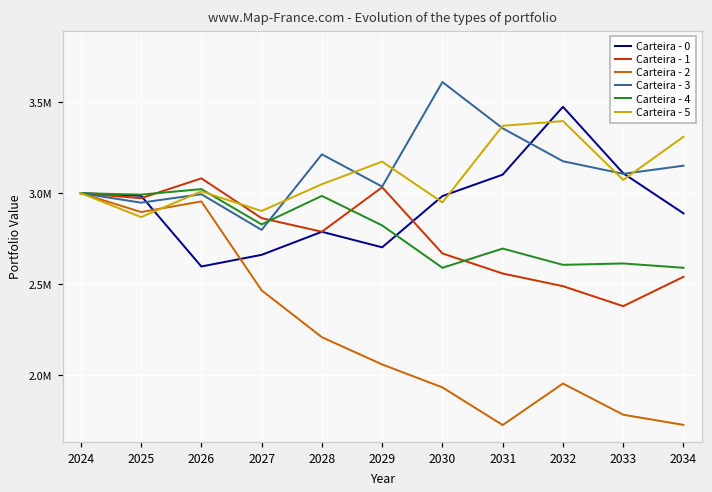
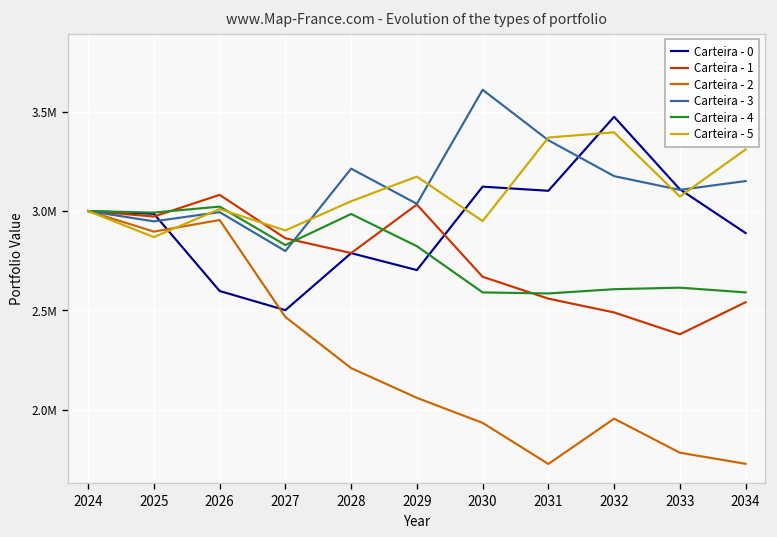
Carteira - 0, 2027: 2660000 -> 2500000
Carteira - 0, 2030: 2980000 -> 3120000
Carteira - 4, 2031: 2700000 -> 2590000
